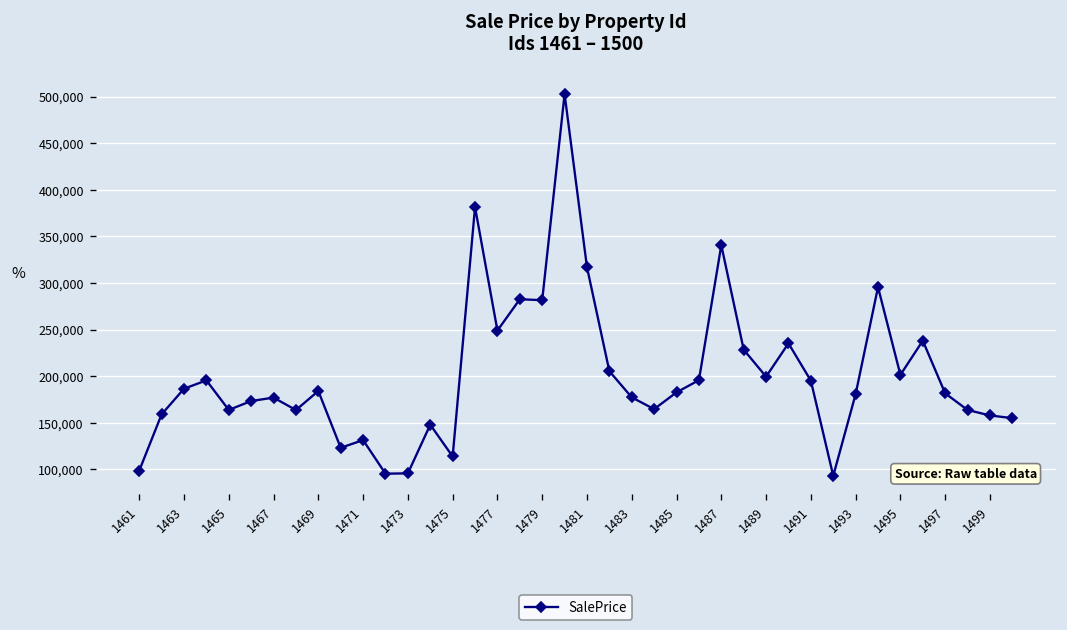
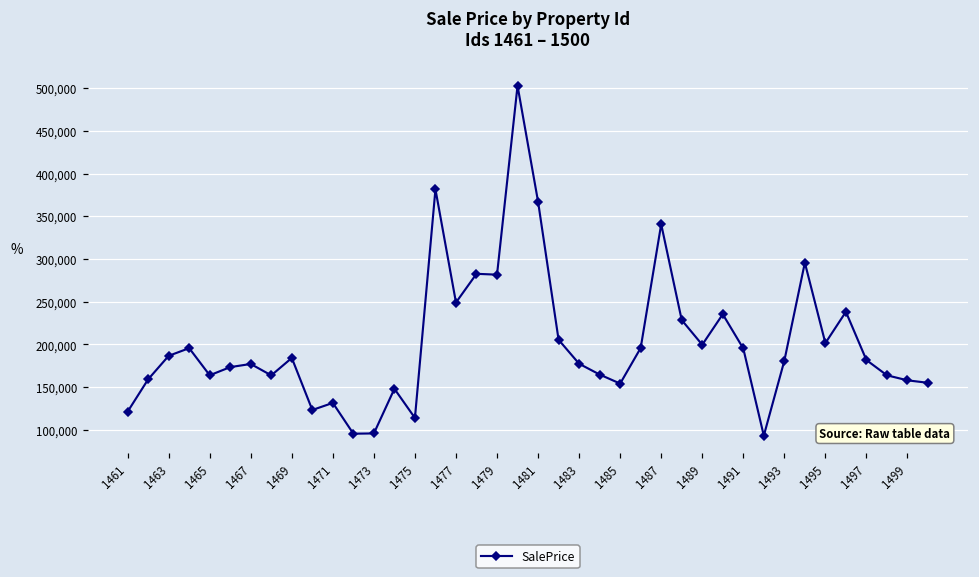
1461: 100,000 -> 120,000
1481: 320,000 -> 370,000
1485: 180,000 -> 150,000
